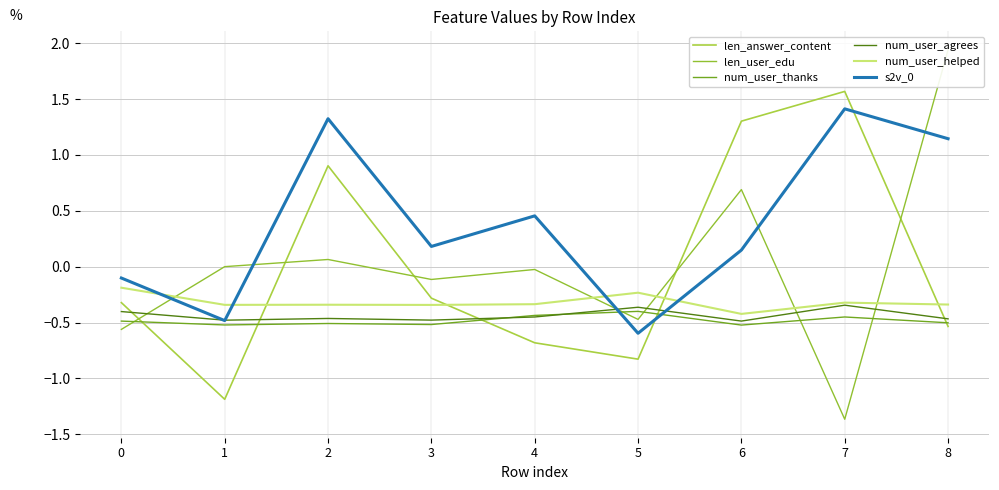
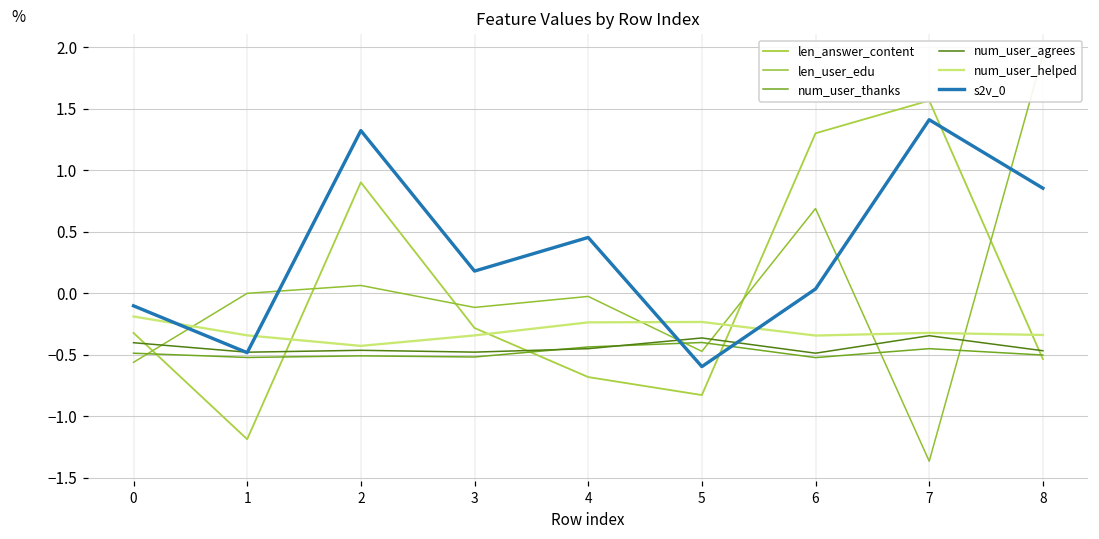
num_user_helped, 2: -0.34 -> -0.43
num_user_helped, 4: -0.34 -> -0.24
num_user_helped, 6: -0.42 -> -0.34
s2v_0, 6: 0.15 -> 0.04
s2v_0, 8: 1.15 -> 0.86
